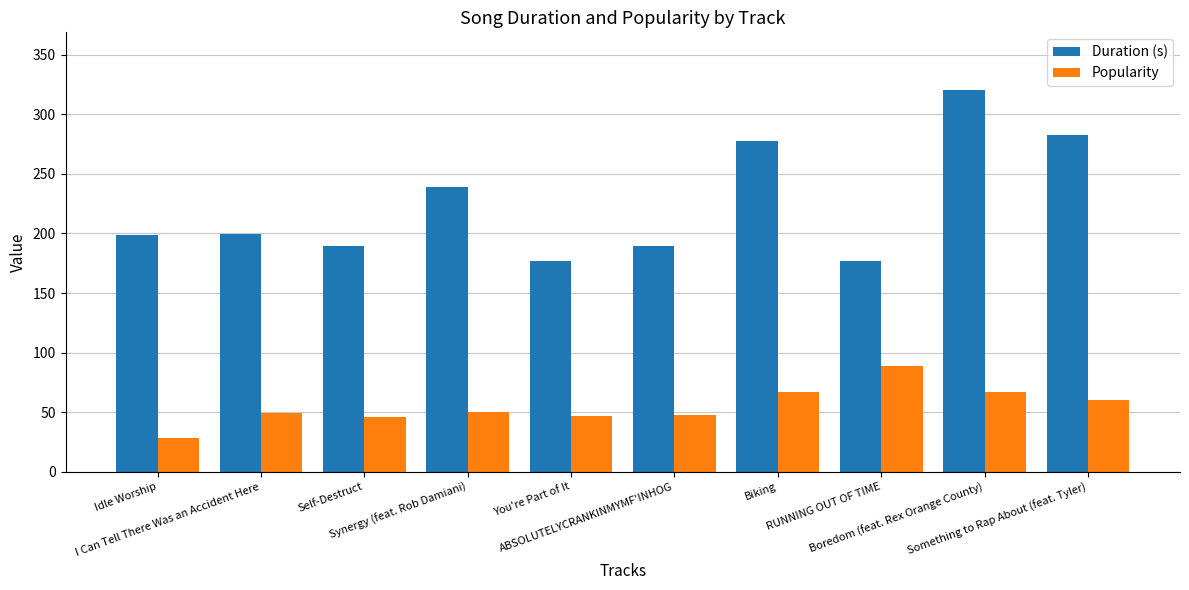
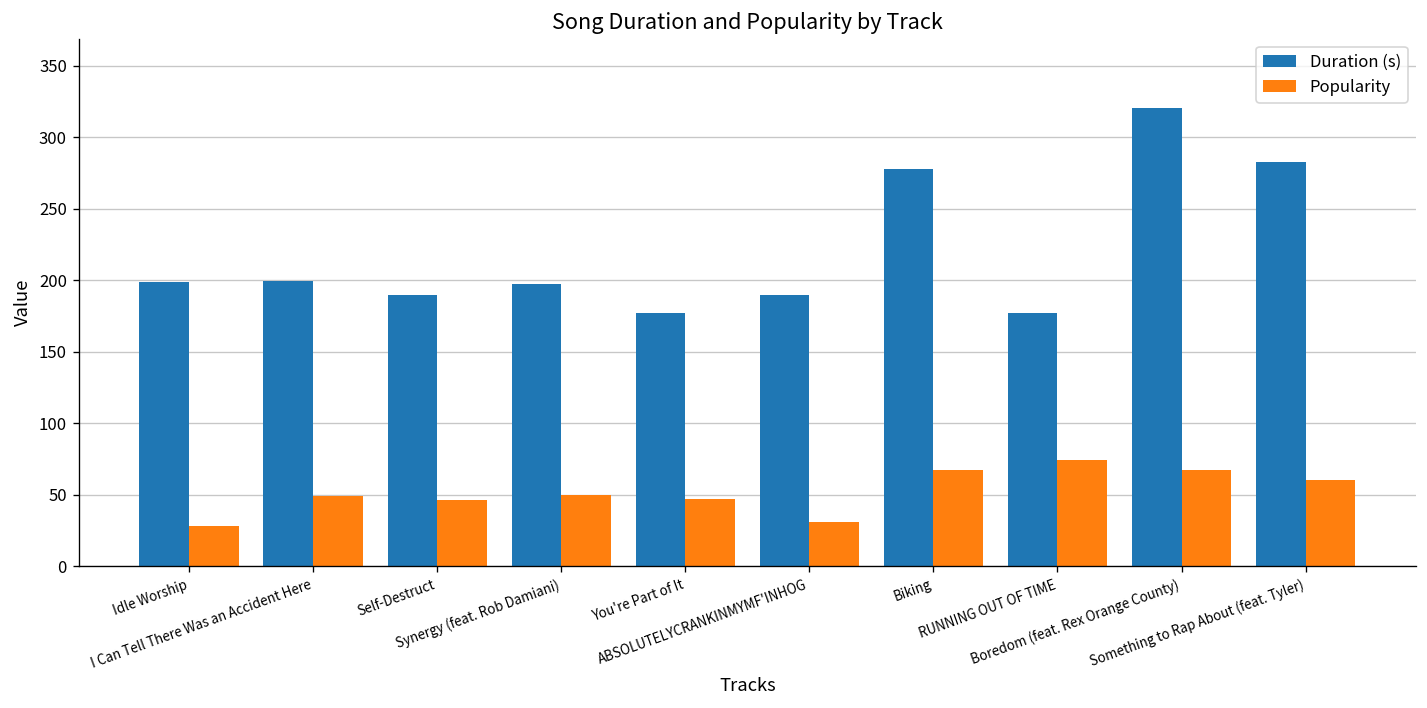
Duration (s), Synergy (feat. Rob Damiani): 239 -> 197
Popularity, ABSOLUTELYCRANKINMYMF'INHOG: 48 -> 31
Popularity, RUNNING OUT OF TIME: 89 -> 74
